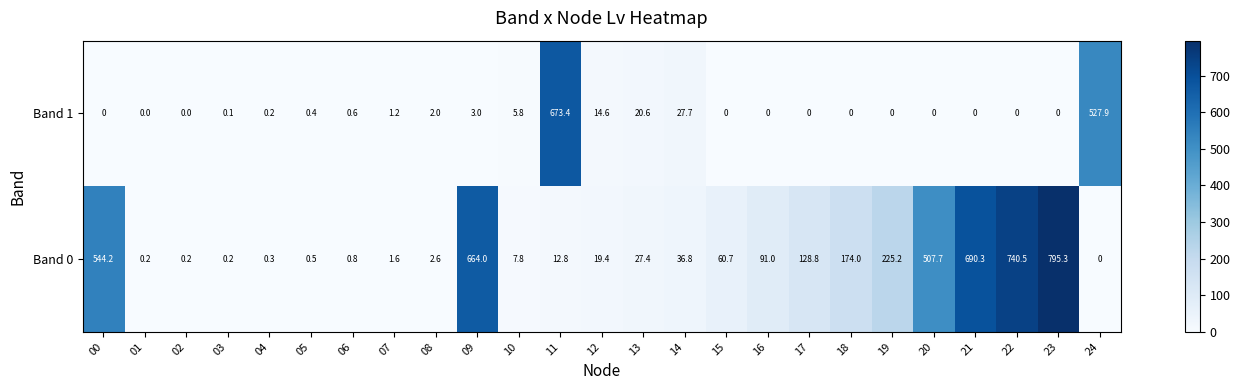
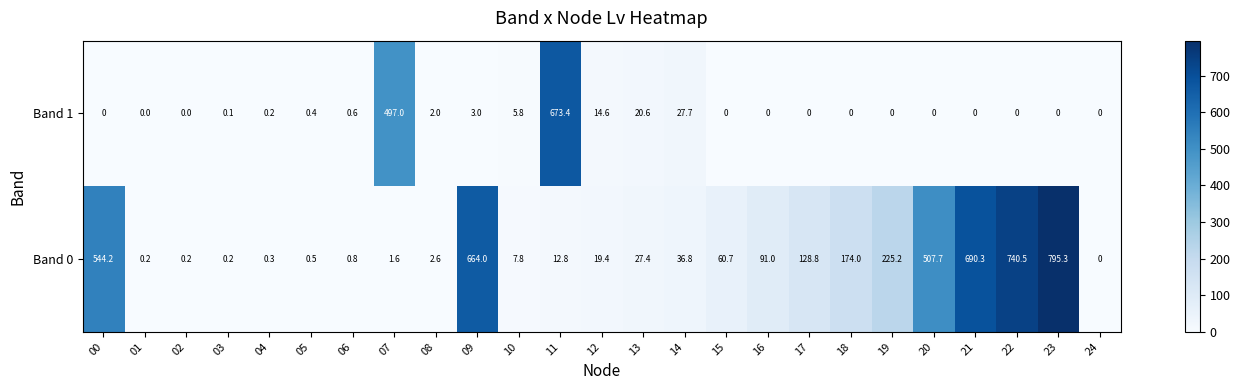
Band 1, 07: 1.2 -> 497.0
Band 1, 24: 527.9 -> 0
